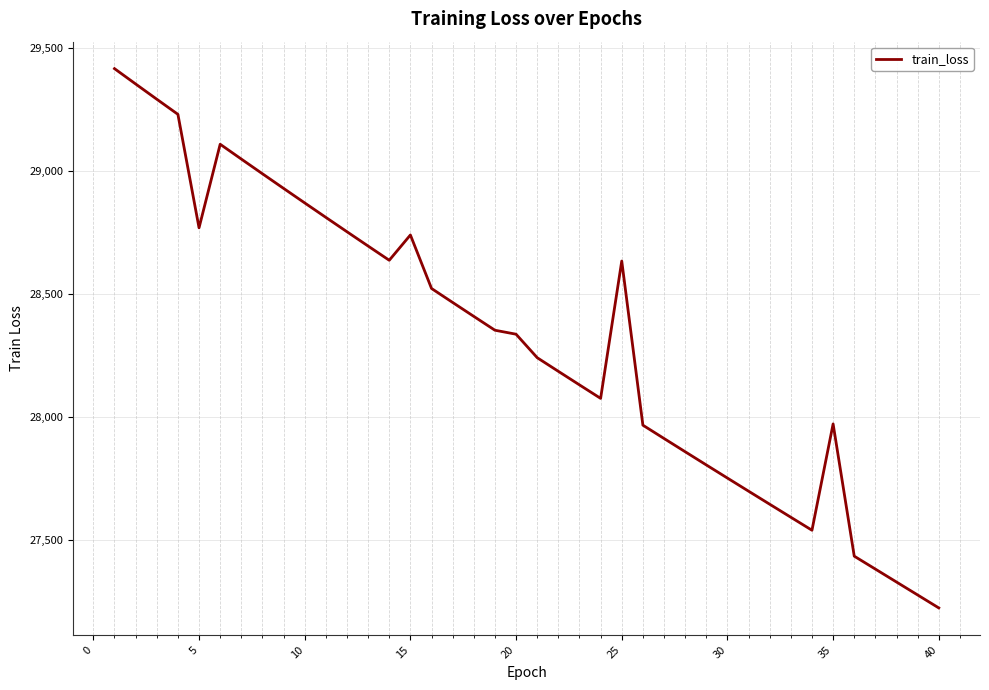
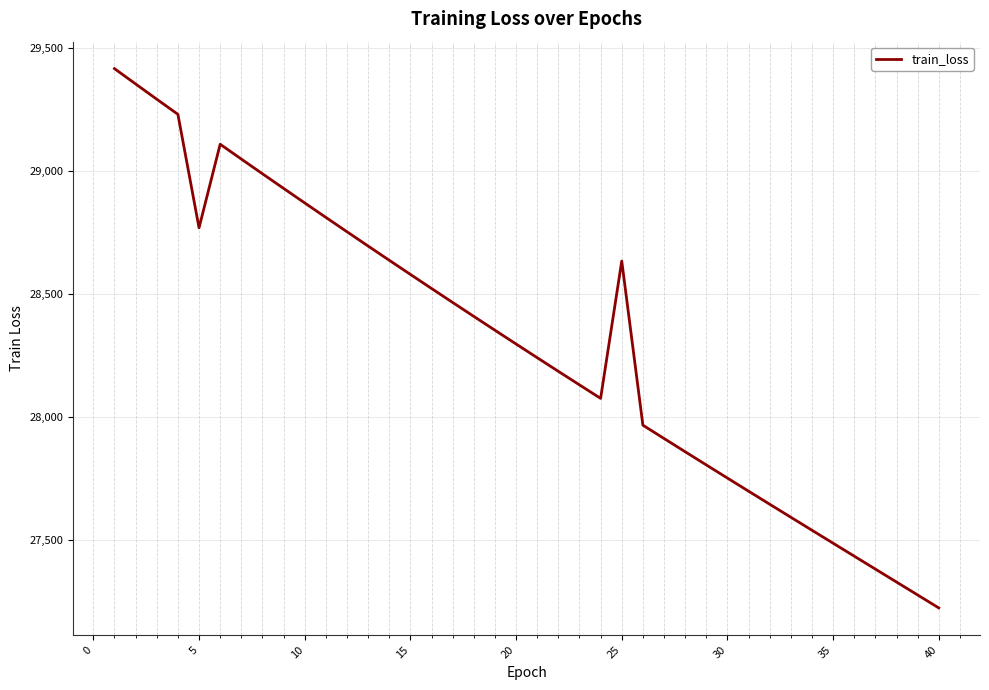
15: 28,740 -> 28,580
20: 28,340 -> 28,300
35: 27,970 -> 27,490
